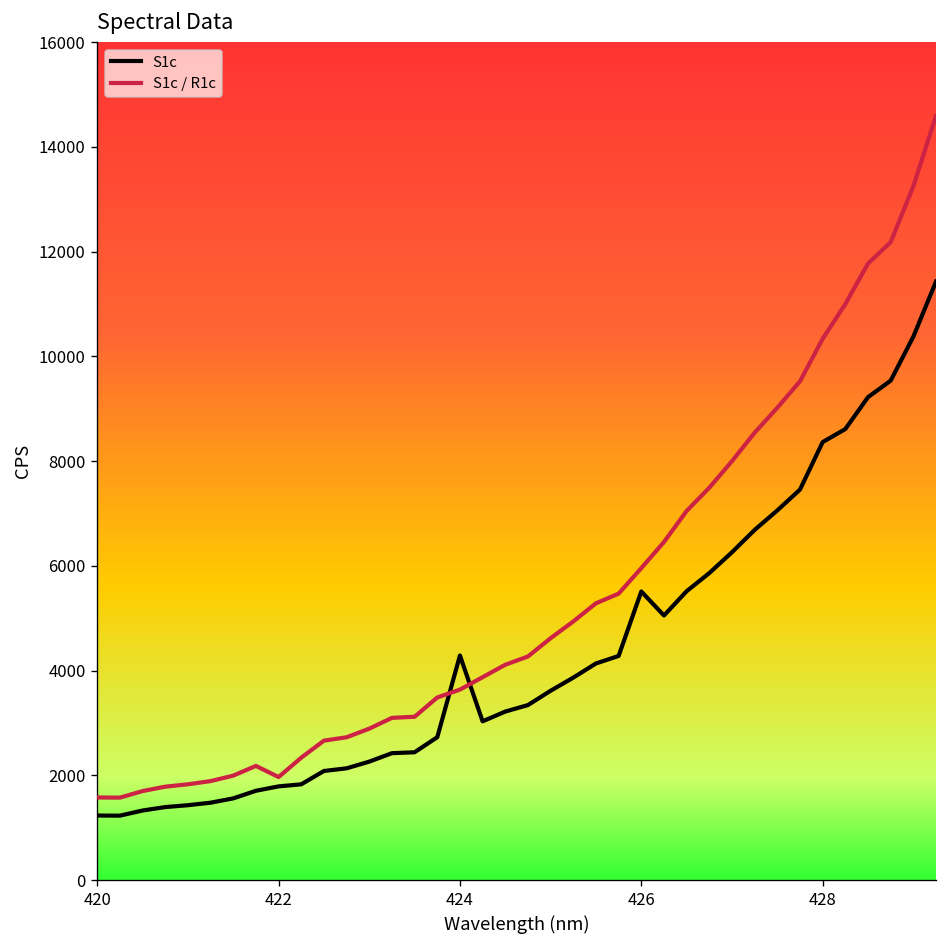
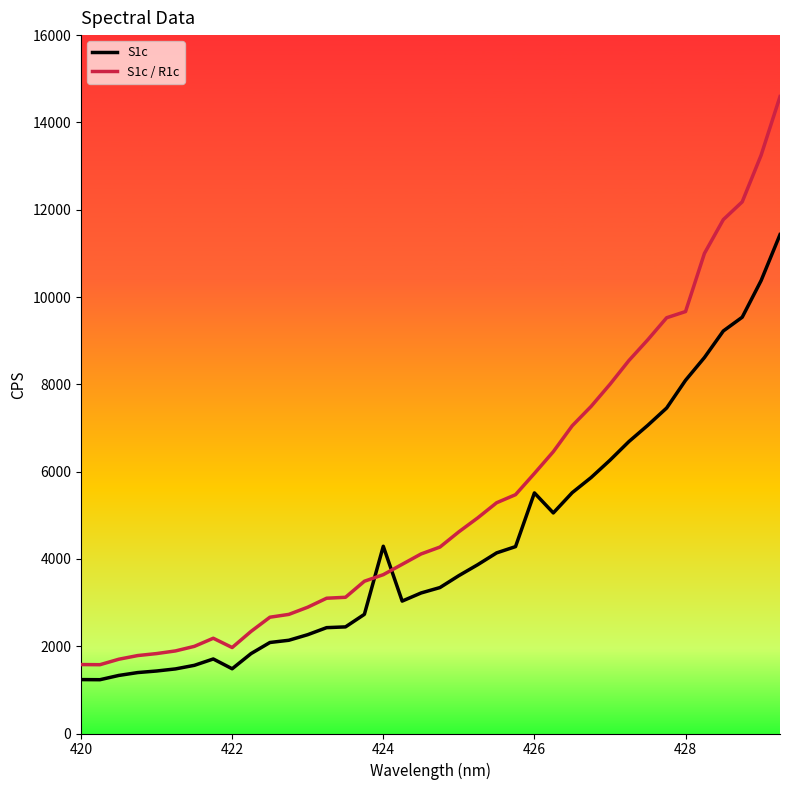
S1c, 422: 1800 -> 1500
S1c, 428: 8400 -> 8100
S1c / R1c, 428: 10300 -> 9700
